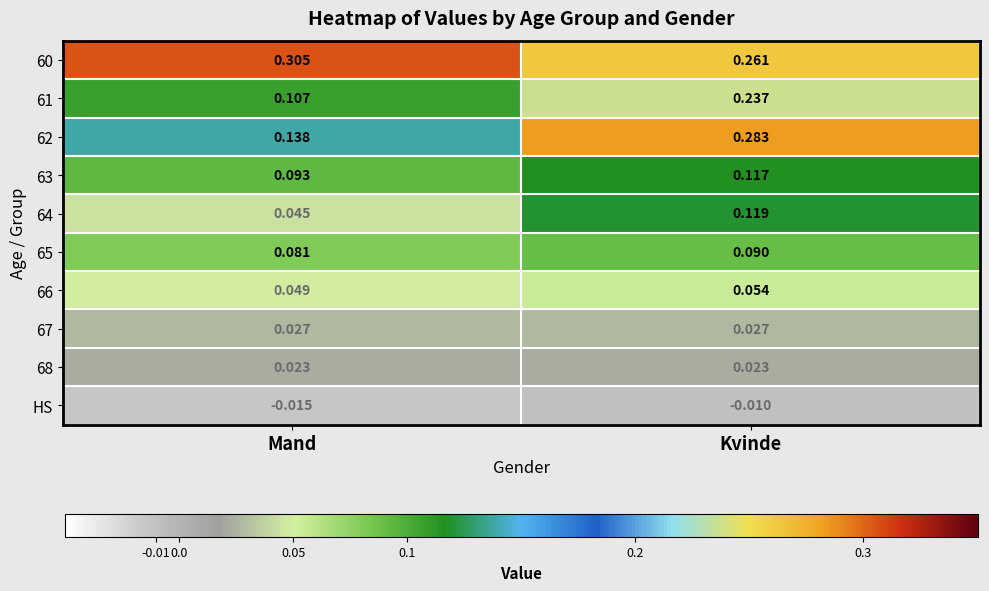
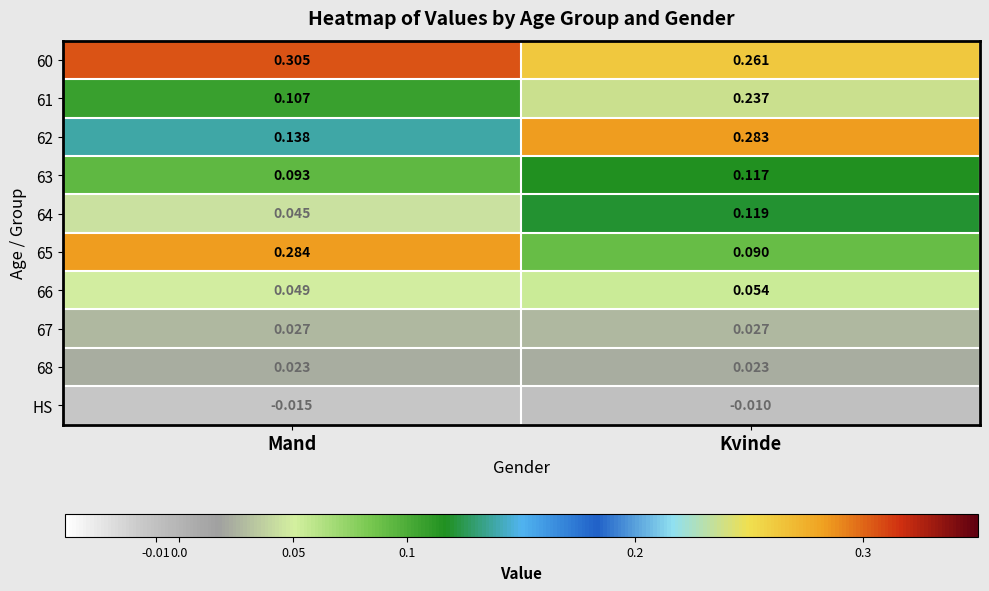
65, Mand: 0.081 -> 0.284
